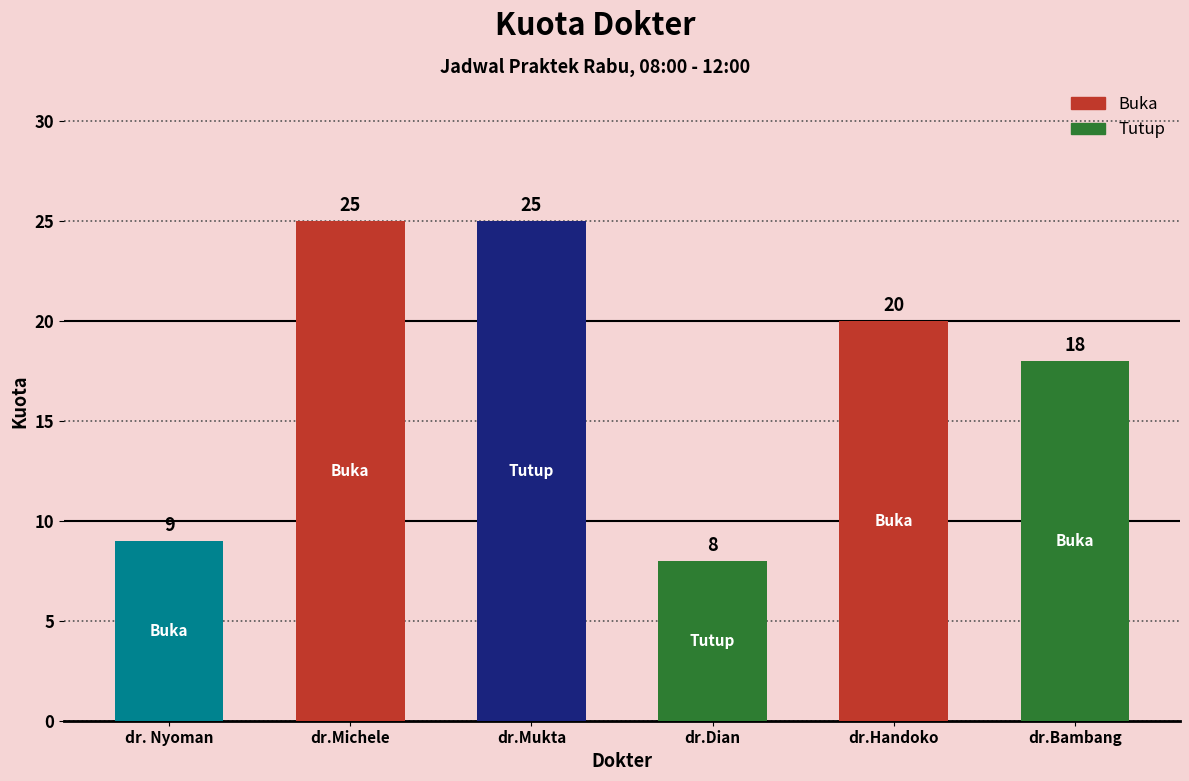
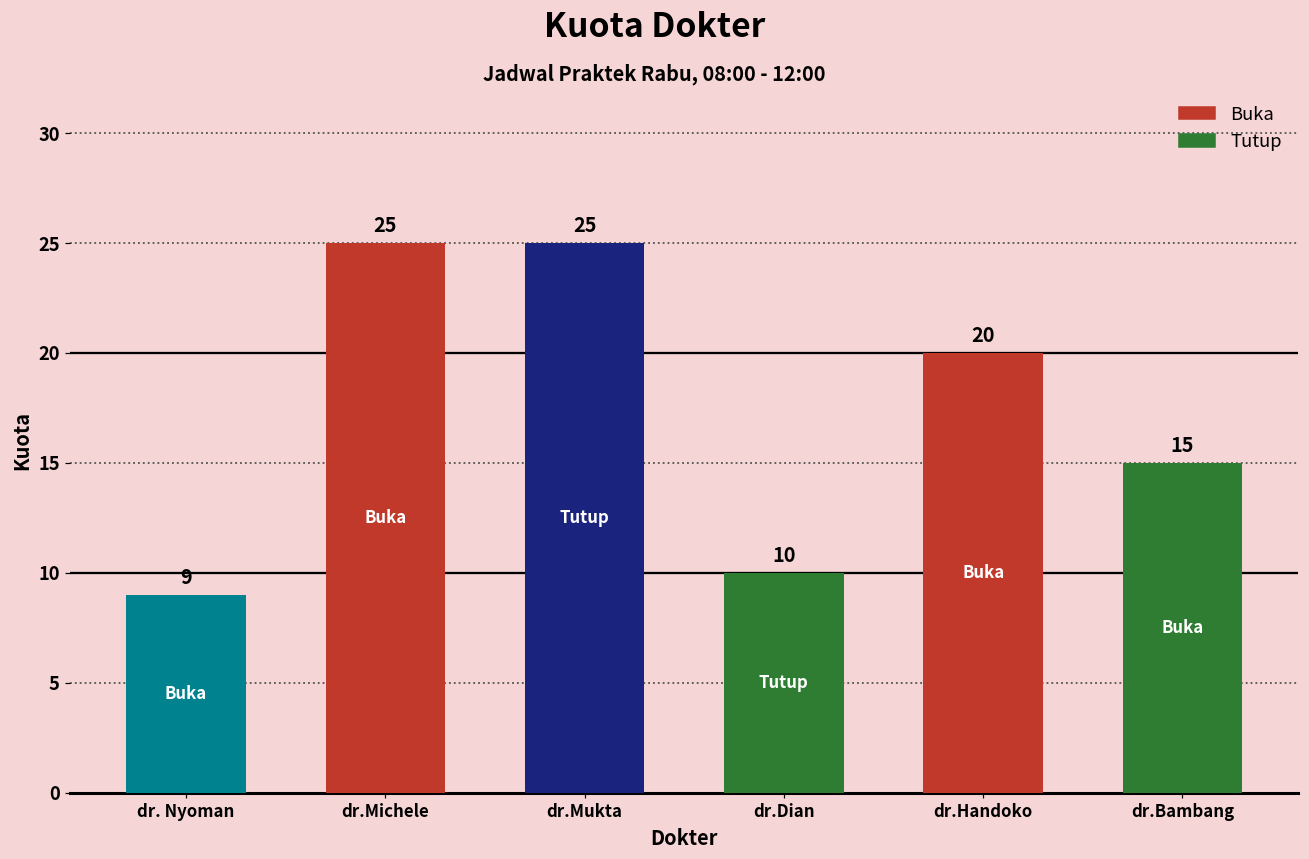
dr.Dian: 8 -> 10
dr.Bambang: 18 -> 15
